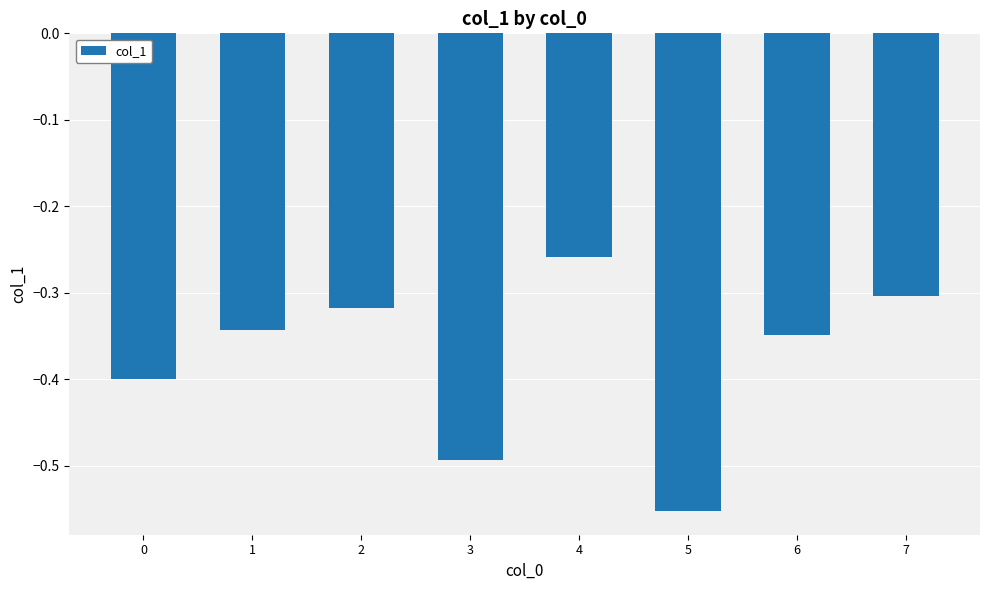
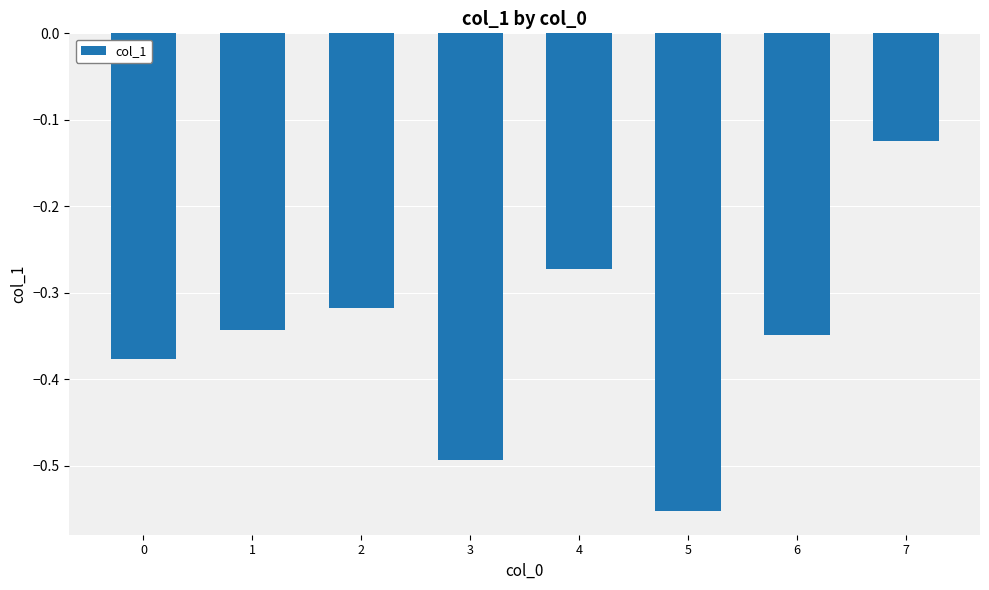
0: -0.40 -> -0.38
4: -0.26 -> -0.27
7: -0.30 -> -0.12
